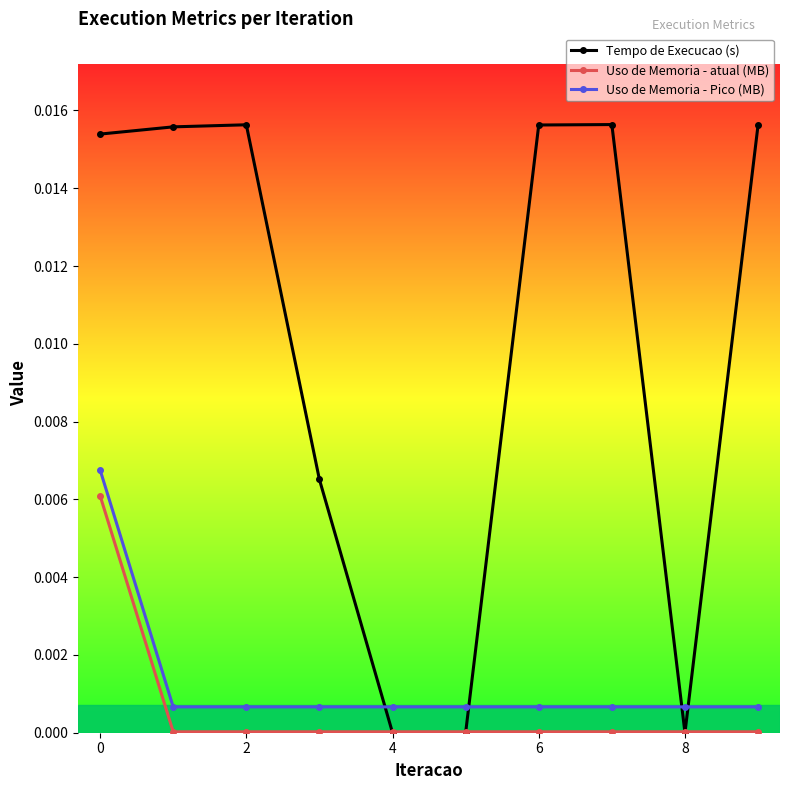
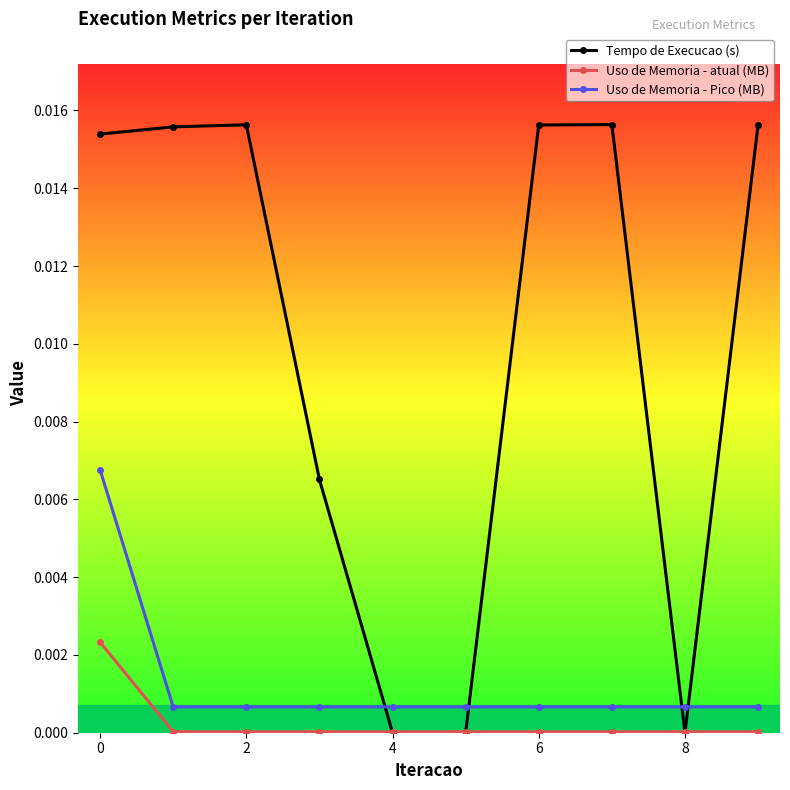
Uso de Memoria - atual (MB), 0: 0.0061 -> 0.0023
